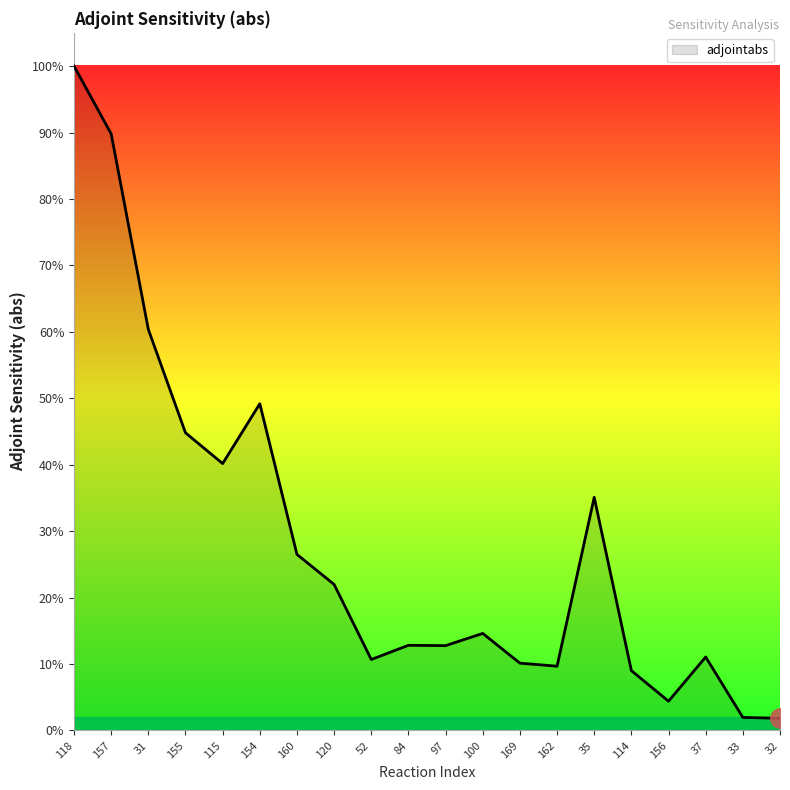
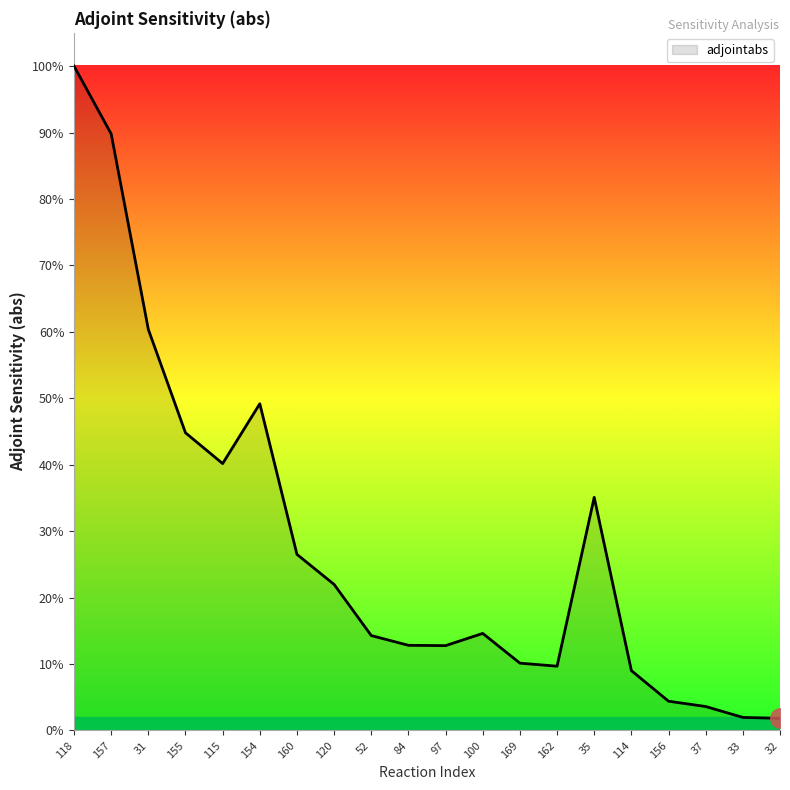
adjointabs, 52: 11% -> 14%
adjointabs, 37: 11% -> 4%
